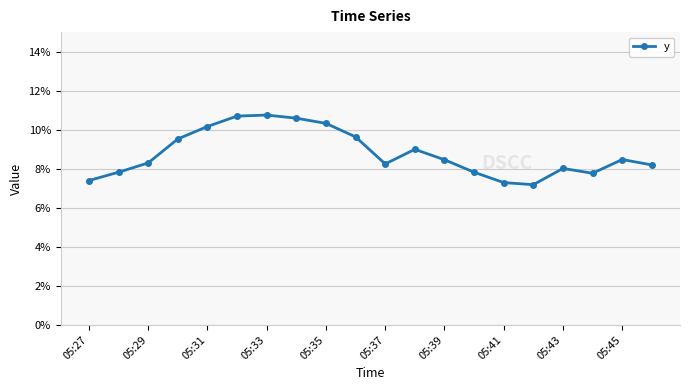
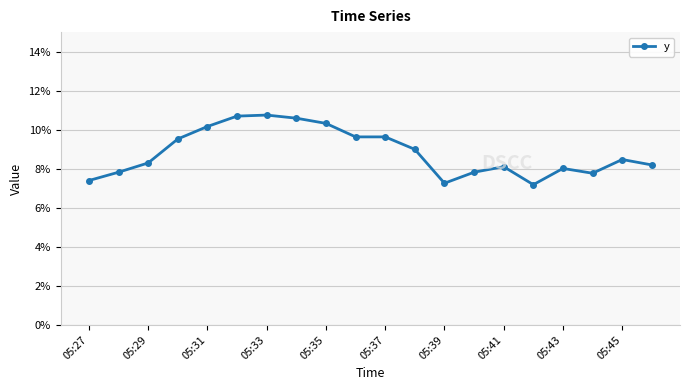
05:37: 8.2% -> 9.6%
05:39: 8.5% -> 7.3%
05:41: 7.3% -> 8.1%
